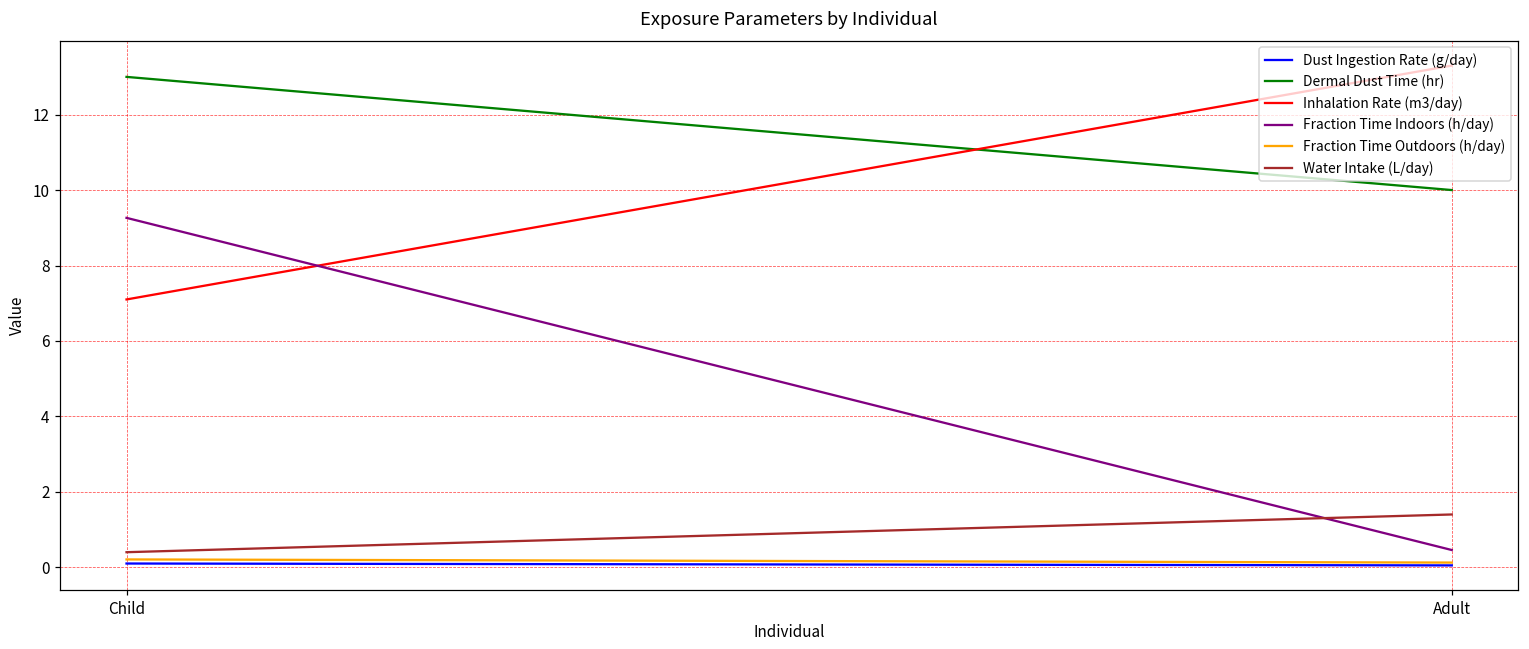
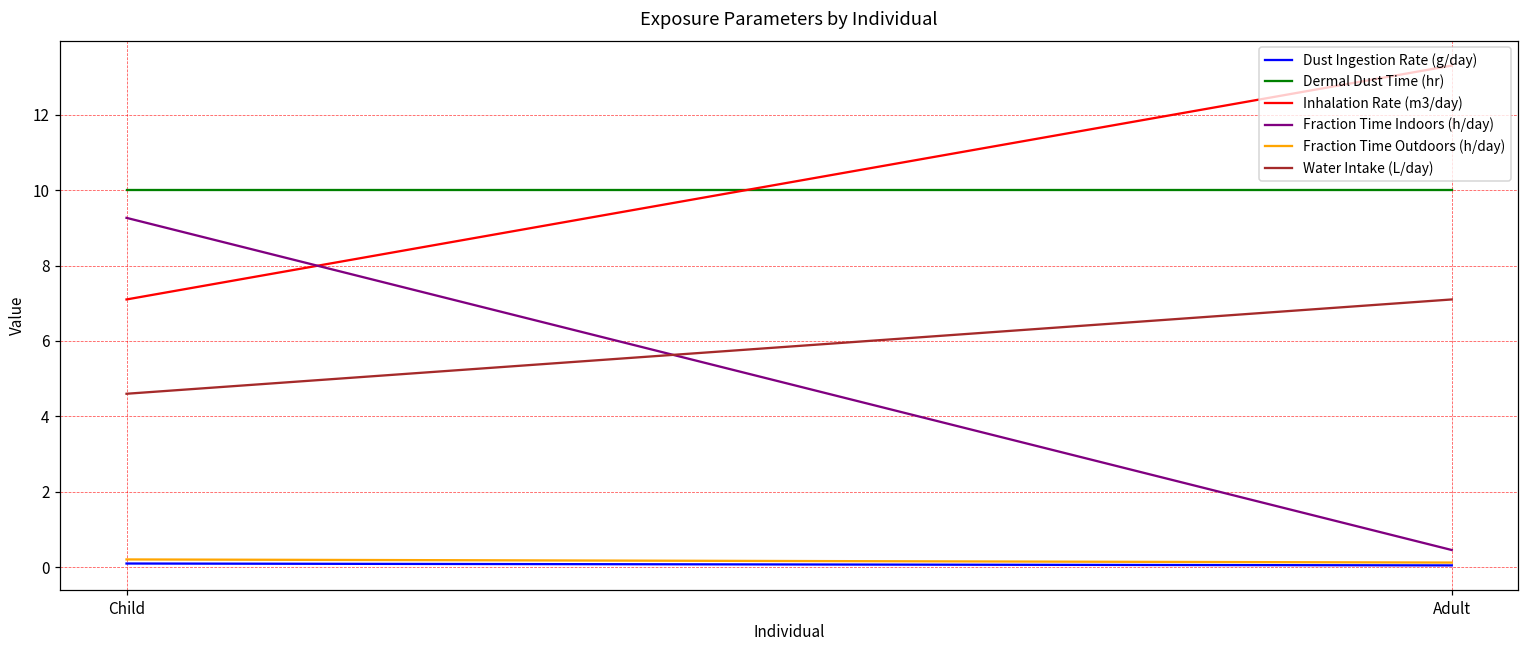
Dermal Dust Time (hr), Child: 13 -> 10
Water Intake (L/day), Child: 0.4 -> 4.6
Water Intake (L/day), Adult: 1.4 -> 7.1
